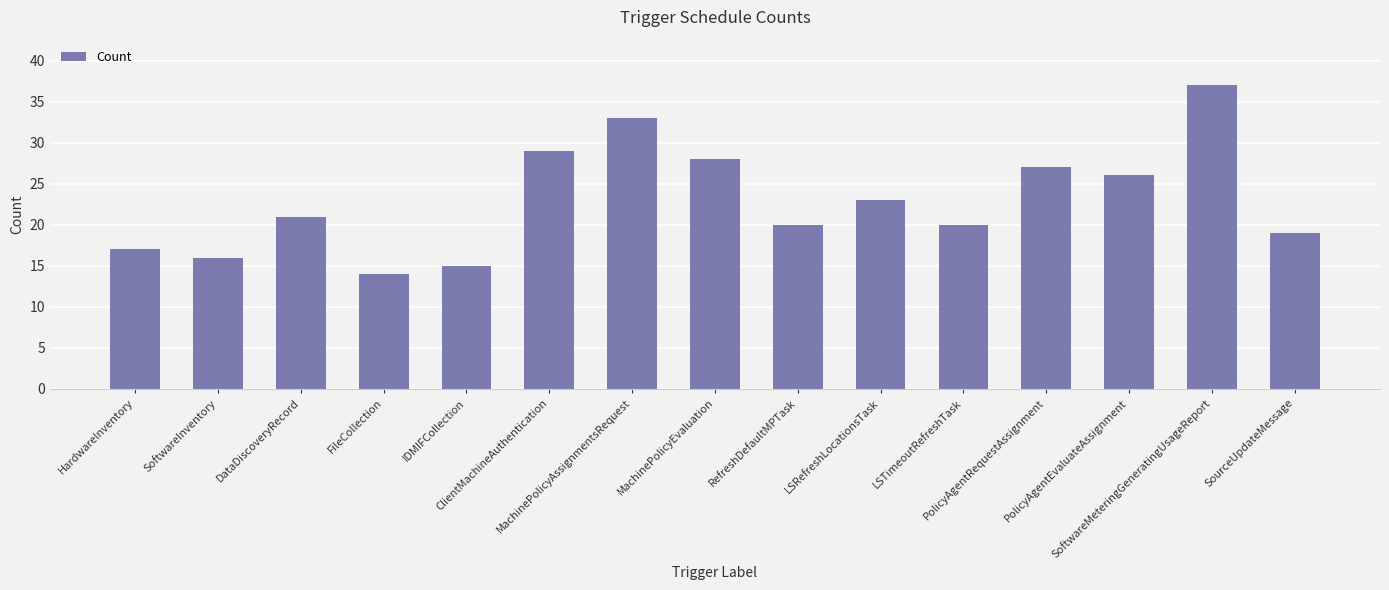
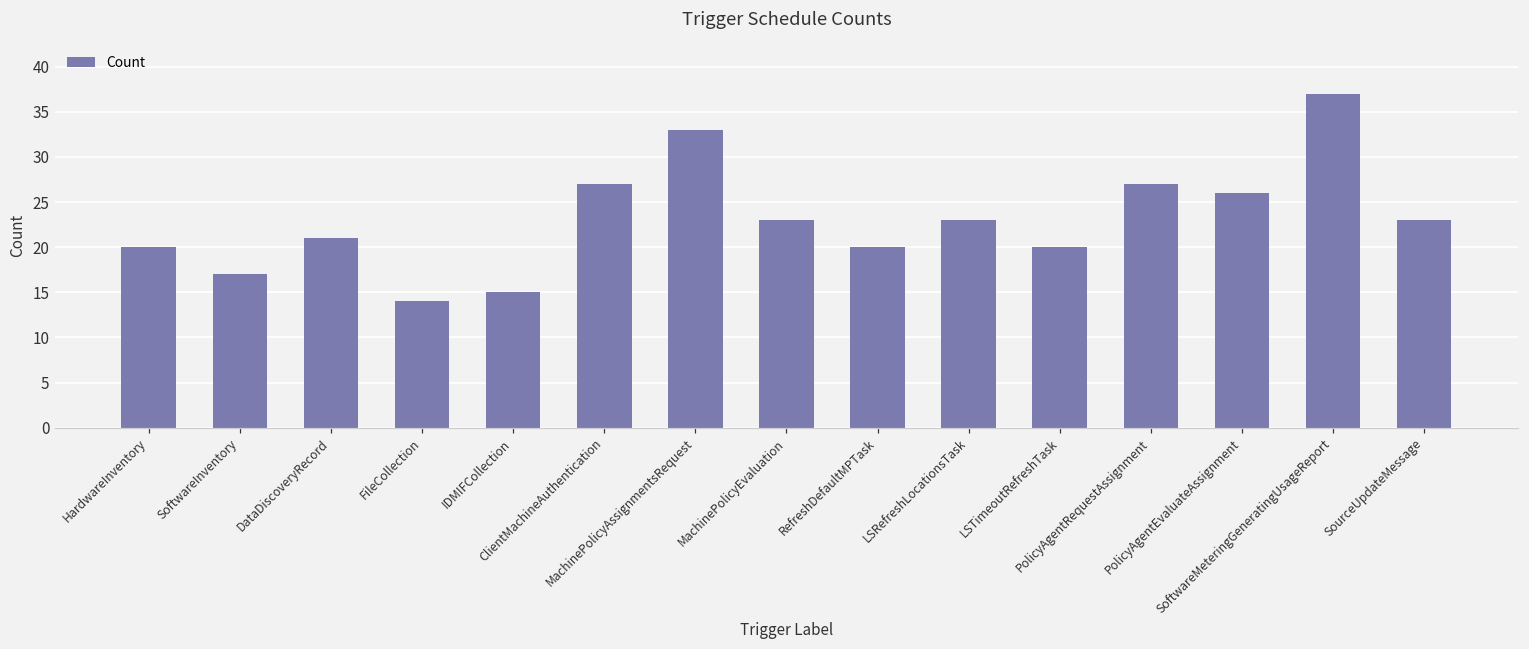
HardwareInventory: 17 -> 20
SoftwareInventory: 16 -> 17
ClientMachineAuthentication: 29 -> 27
MachinePolicyEvaluation: 28 -> 23
SourceUpdateMessage: 19 -> 23
